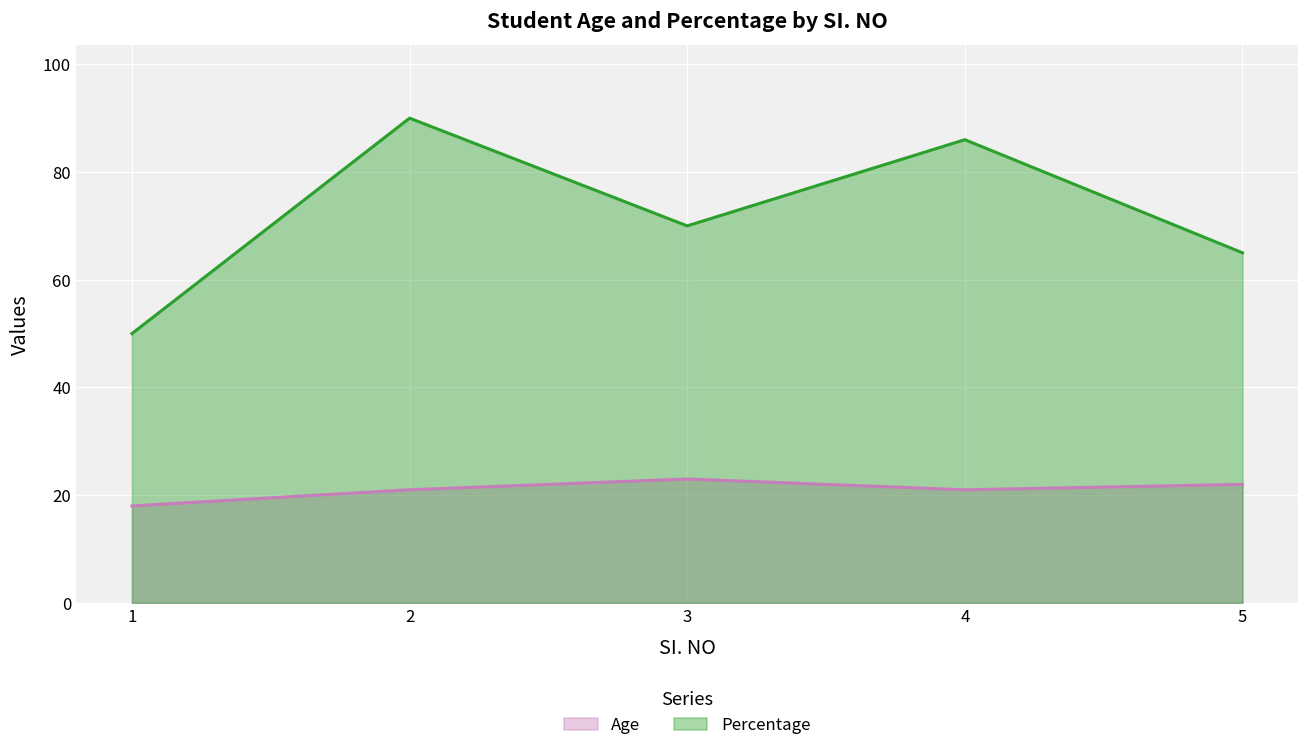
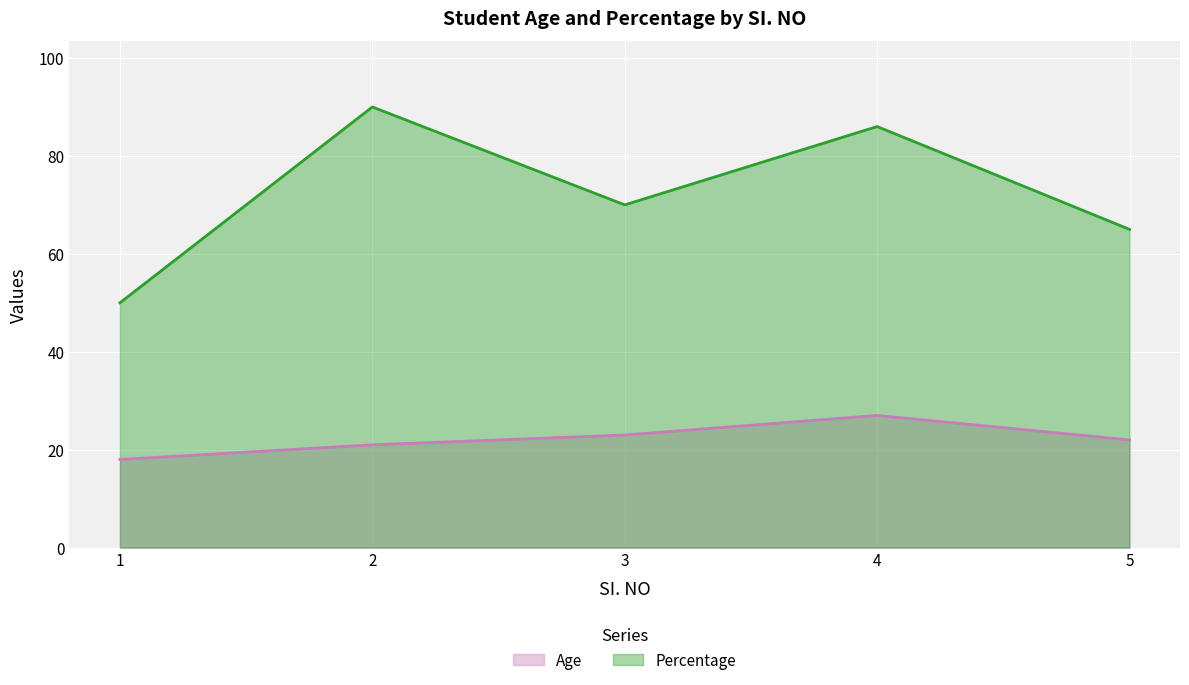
Age, 4: 21 -> 27
